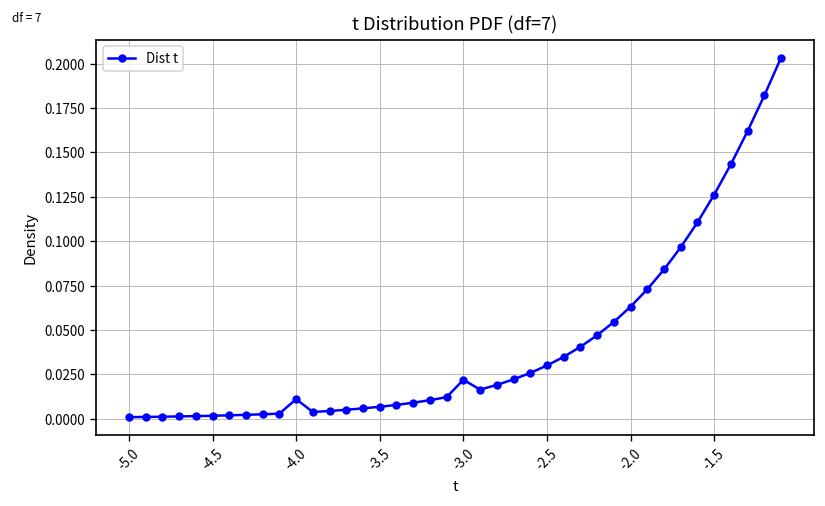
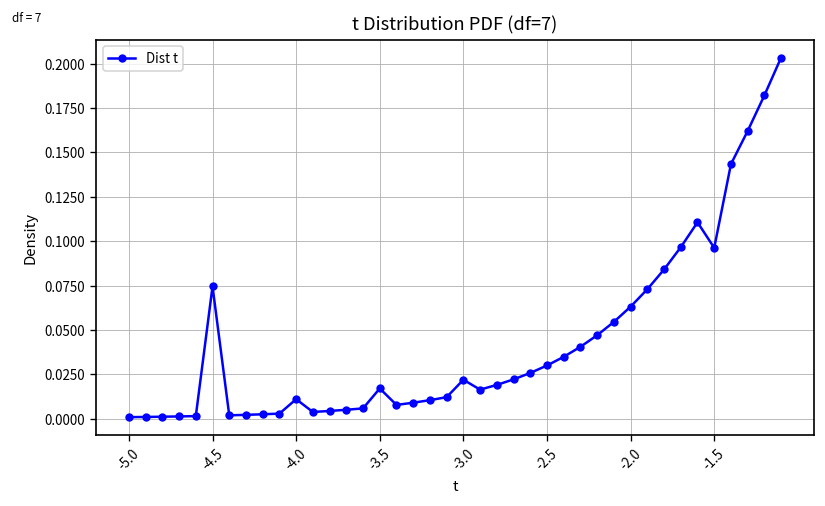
-4.5: 0.002 -> 0.075
-3.5: 0.007 -> 0.017
-1.5: 0.126 -> 0.096
